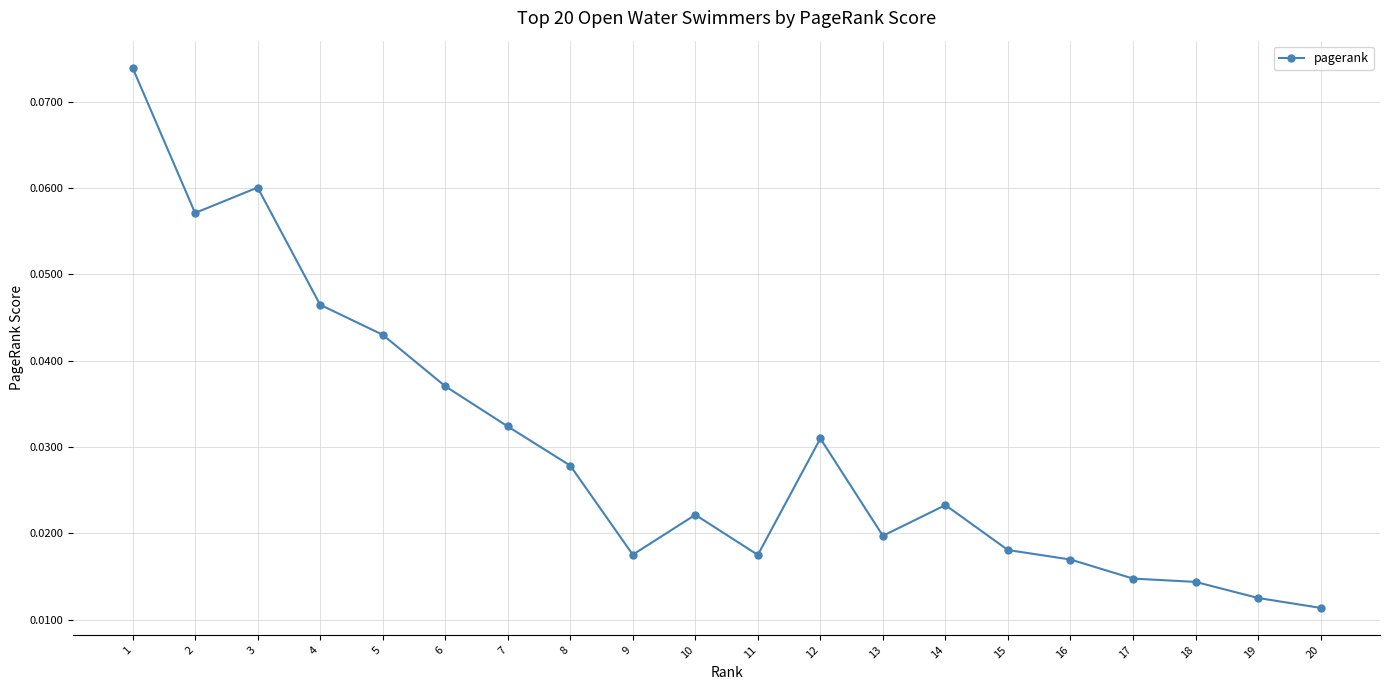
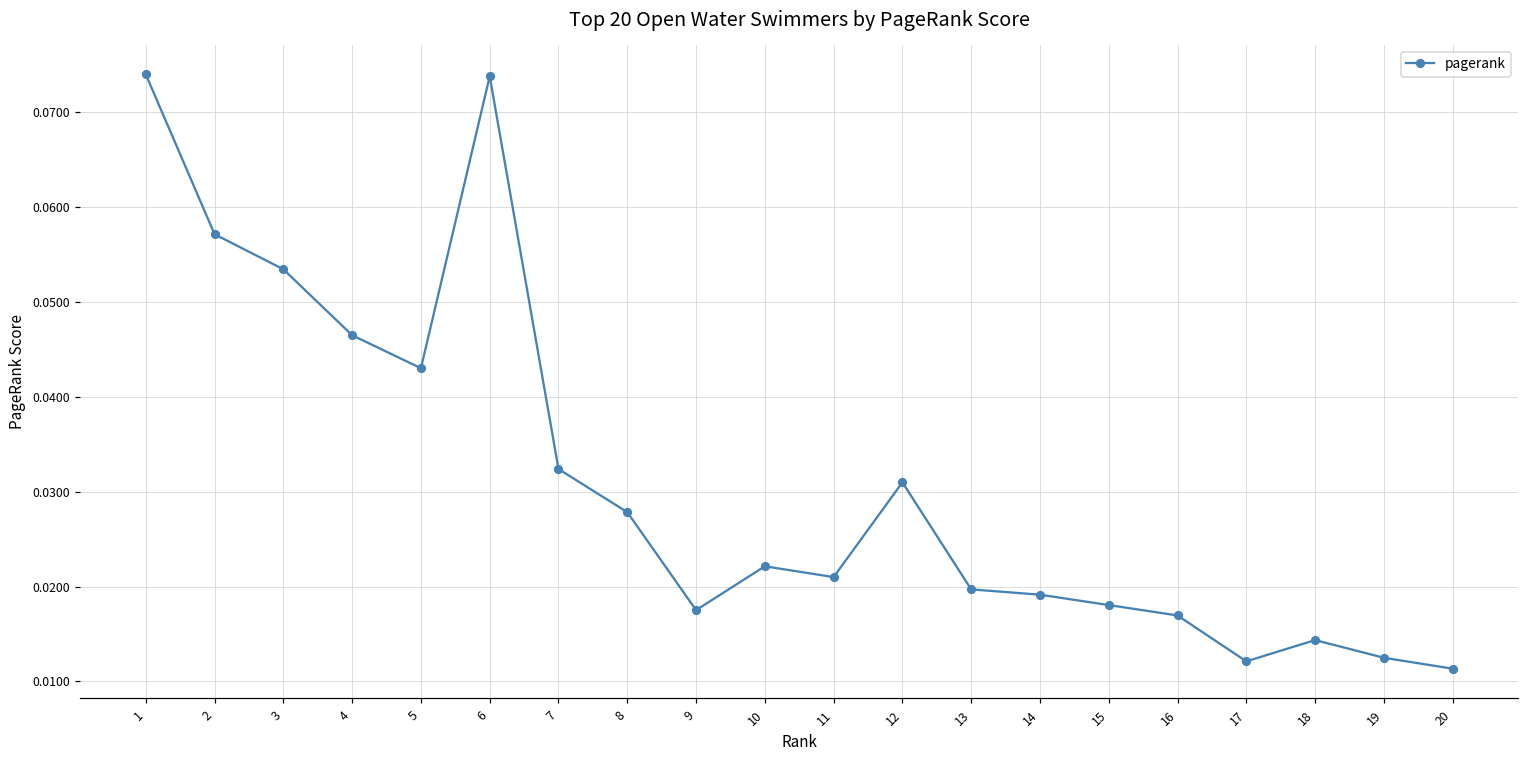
3: 0.060 -> 0.053
6: 0.037 -> 0.074
11: 0.017 -> 0.021
14: 0.023 -> 0.019
17: 0.015 -> 0.012
